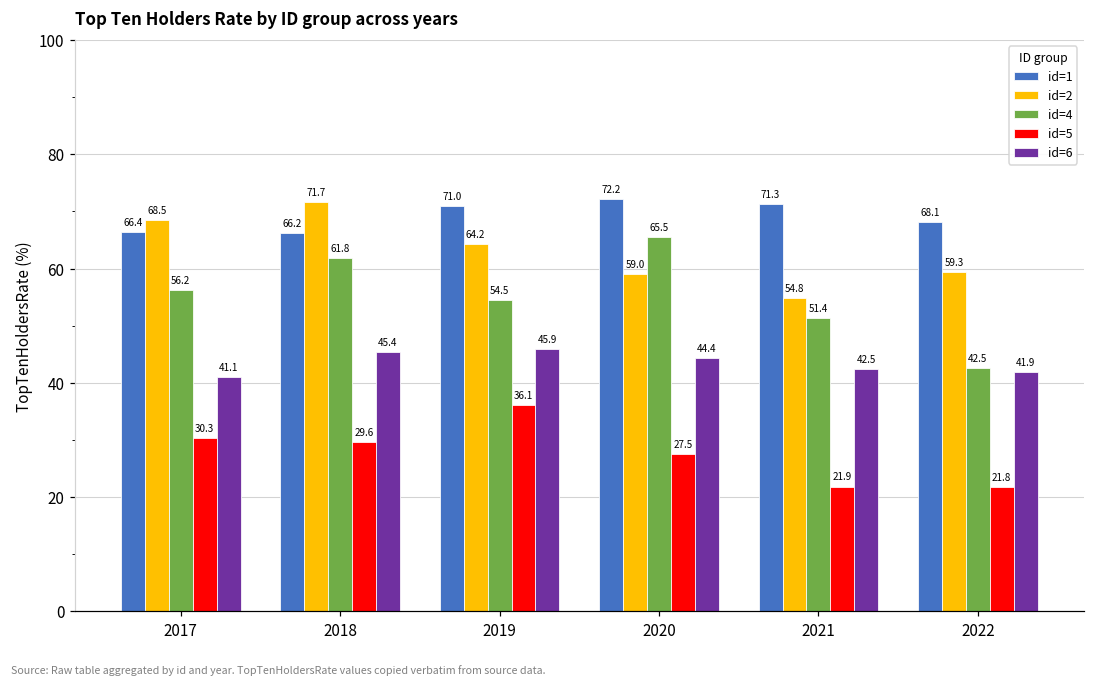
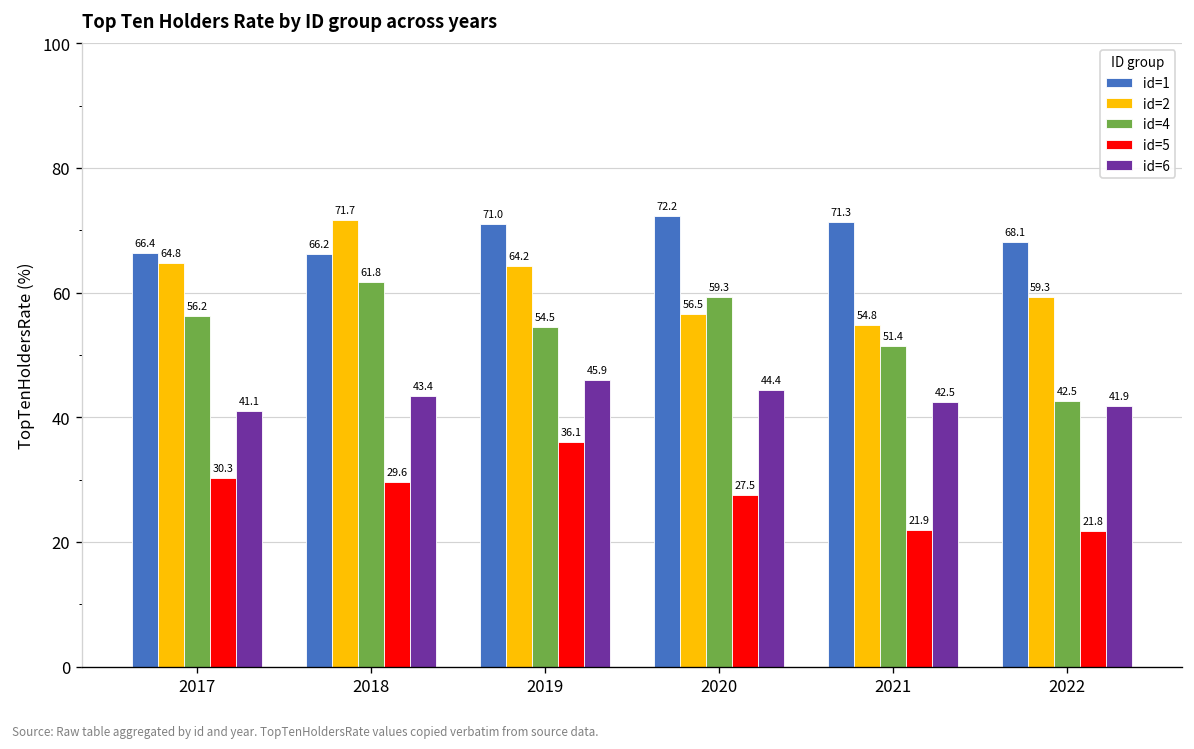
id=2, 2017: 68.5 -> 64.8
id=6, 2018: 45.4 -> 43.4
id=2, 2020: 59.0 -> 56.5
id=4, 2020: 65.5 -> 59.3
